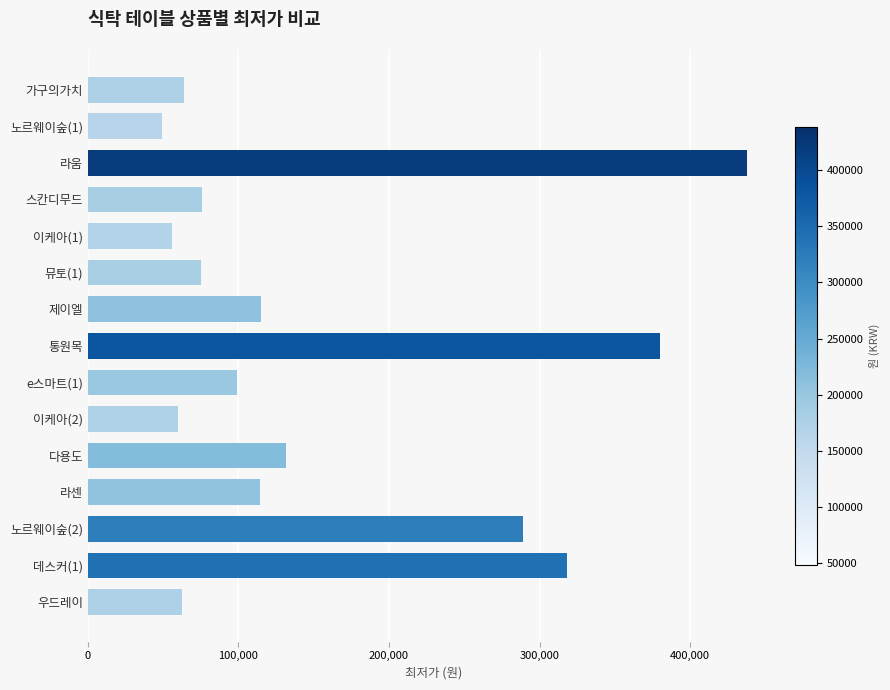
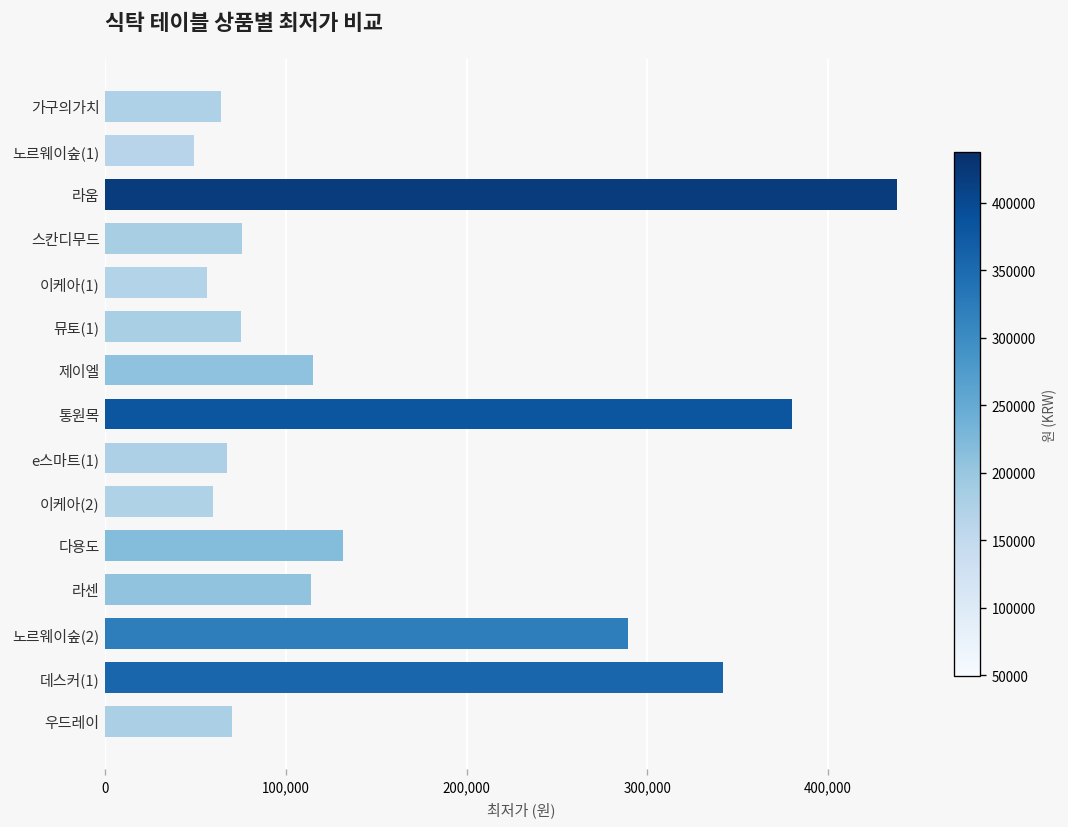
e스마트(1): 99,000 -> 68,000
데스커(1): 318,000 -> 342,000
우드레이: 63,000 -> 70,000
